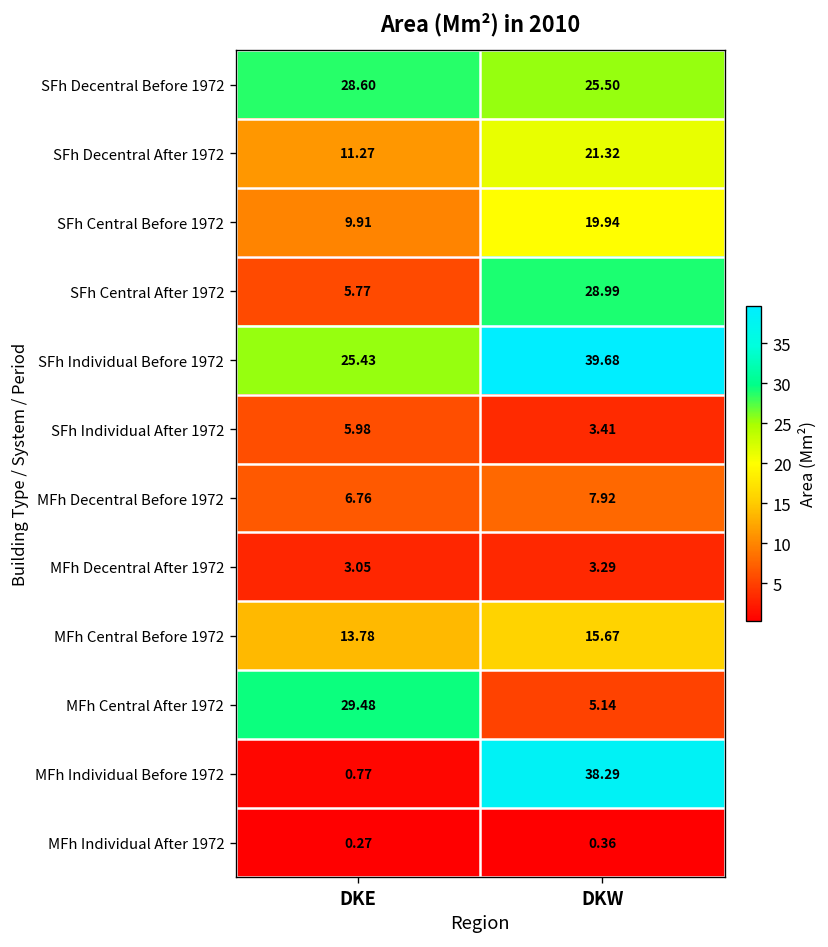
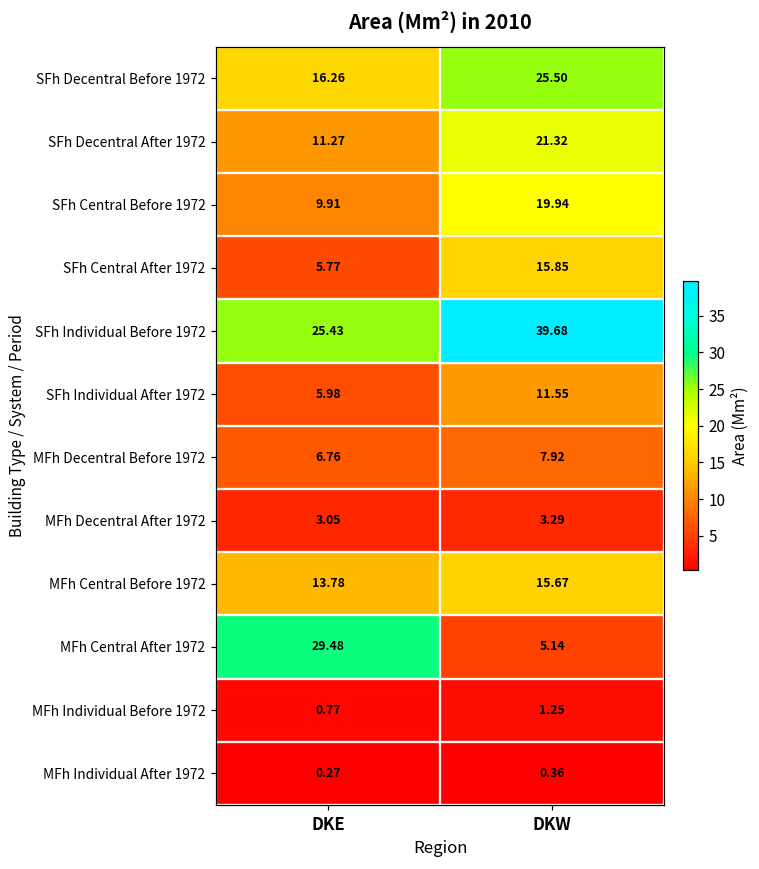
SFh Decentral Before 1972, DKE: 28.60 -> 16.26
SFh Central After 1972, DKW: 28.99 -> 15.85
SFh Individual After 1972, DKW: 3.41 -> 11.55
MFh Individual Before 1972, DKW: 38.29 -> 1.25
